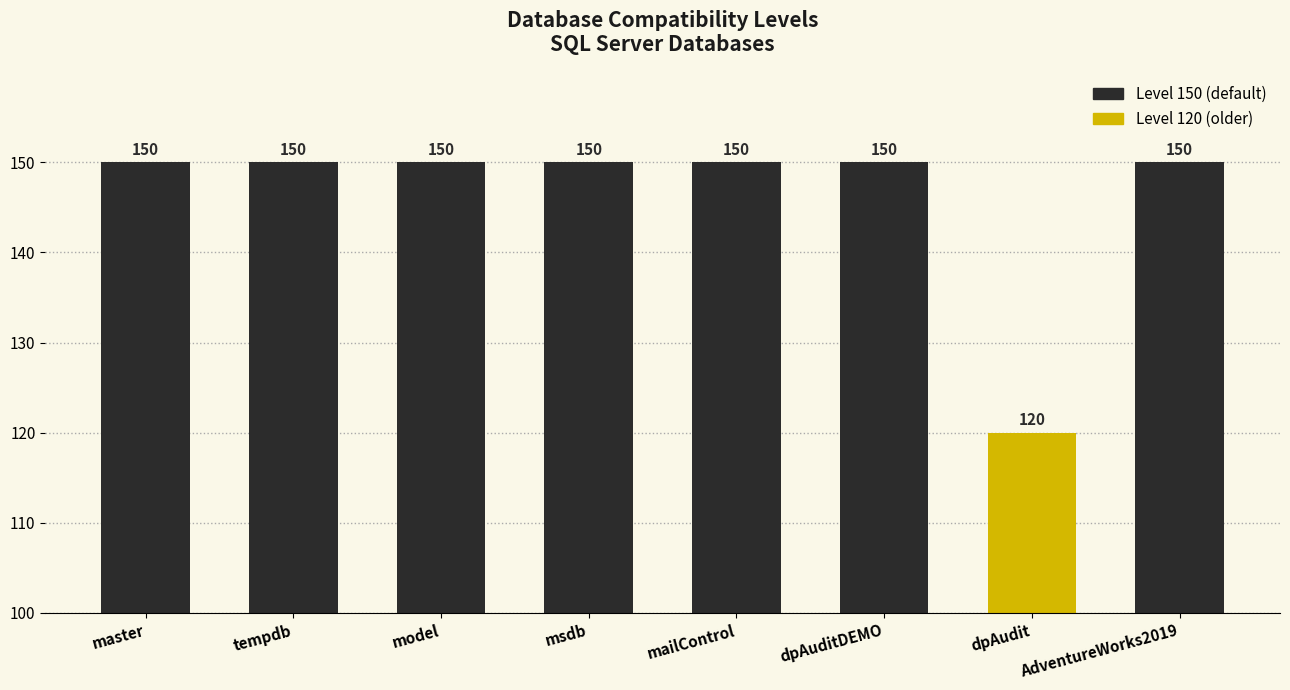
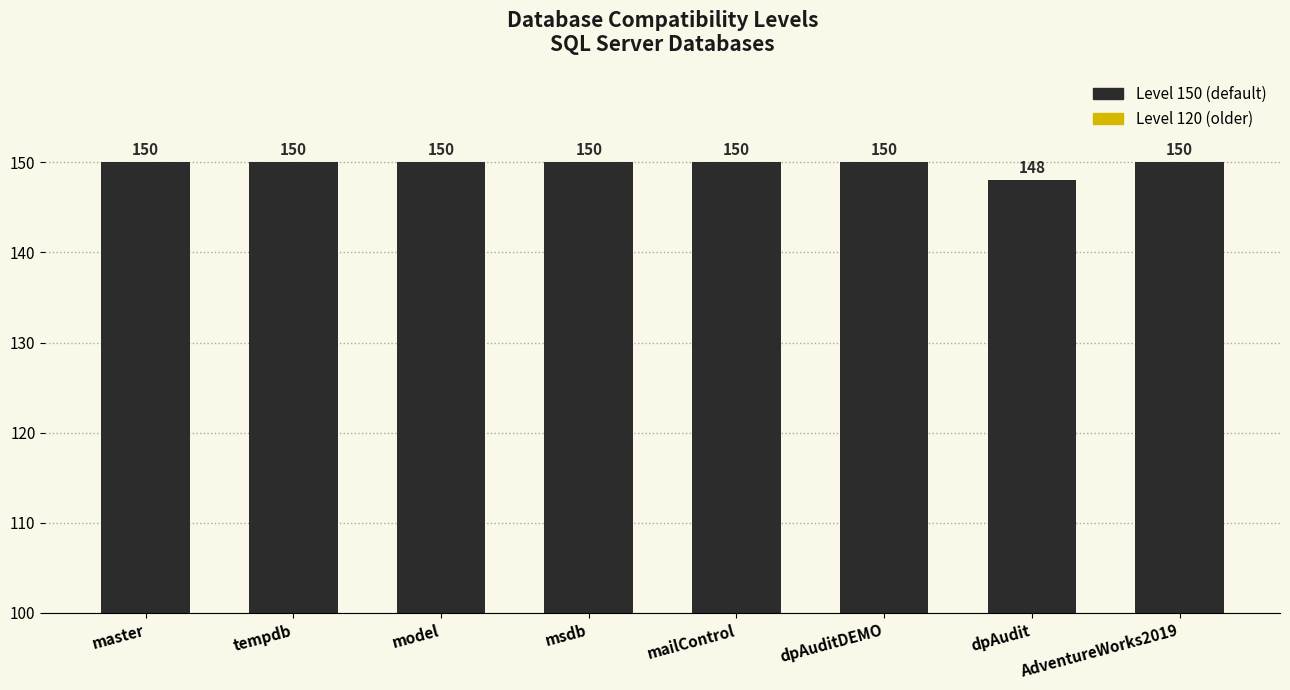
dpAudit: 120 -> 148
